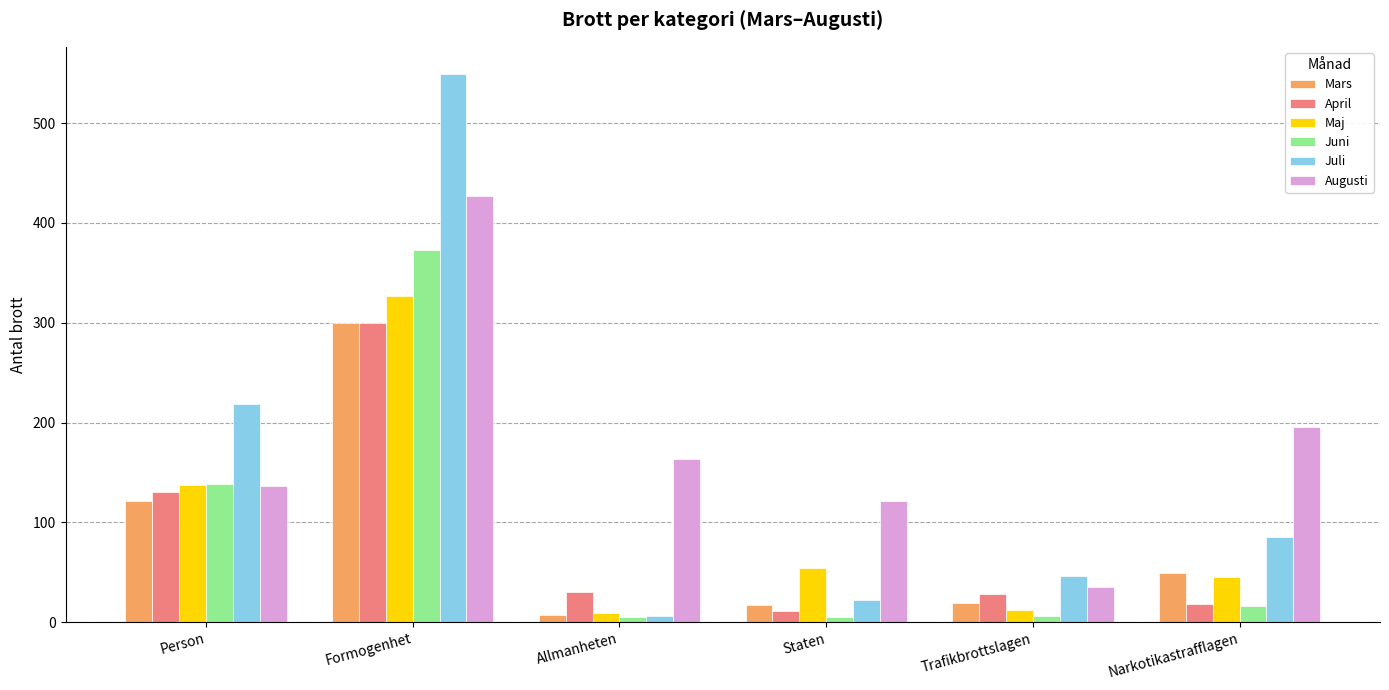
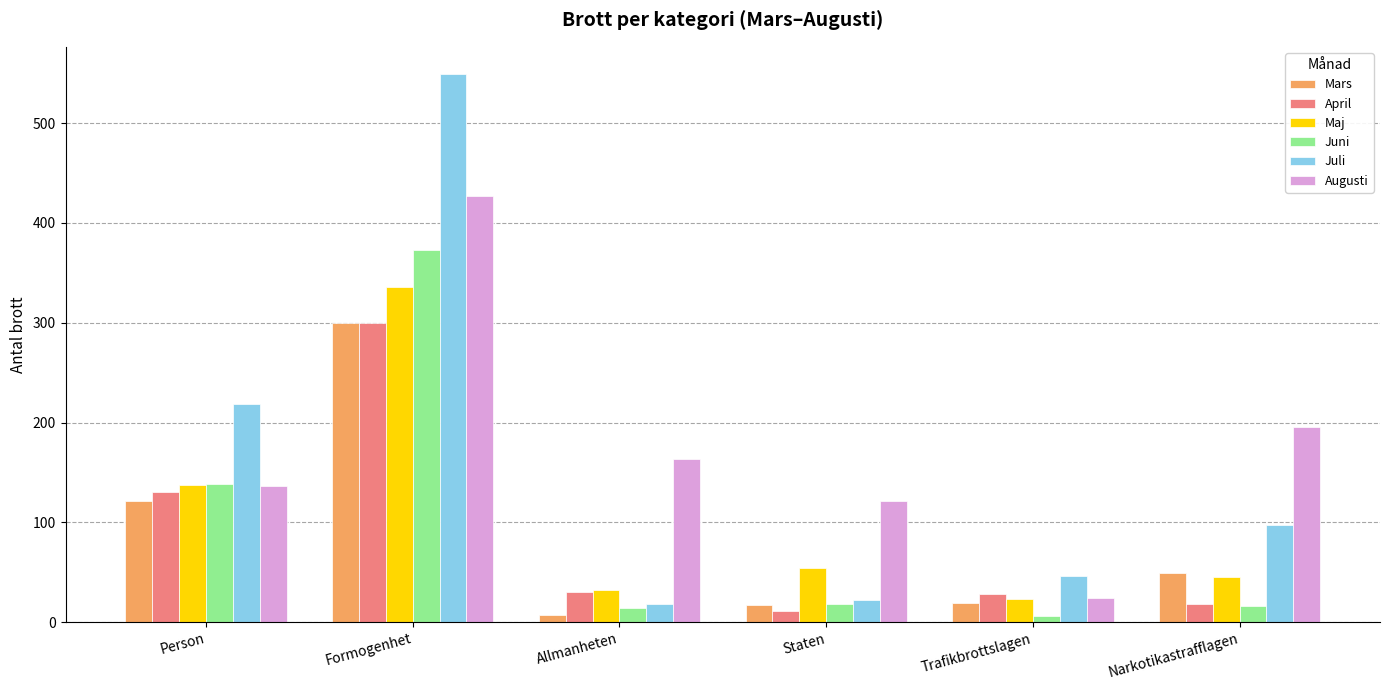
Maj, Formogenhet: 330 -> 340
Maj, Allmanheten: 10 -> 30
Juni, Allmanheten: 5 -> 14
Juli, Allmanheten: 10 -> 20
Juni, Staten: 10 -> 20
Maj, Trafikbrottslagen: 10 -> 20
Augusti, Trafikbrottslagen: 40 -> 20
Juli, Narkotikastrafflagen: 90 -> 100
